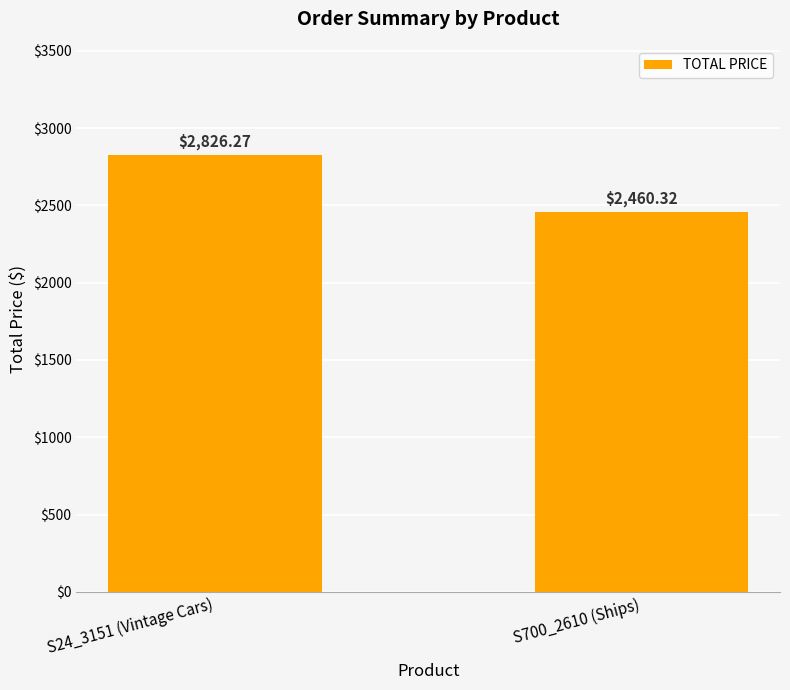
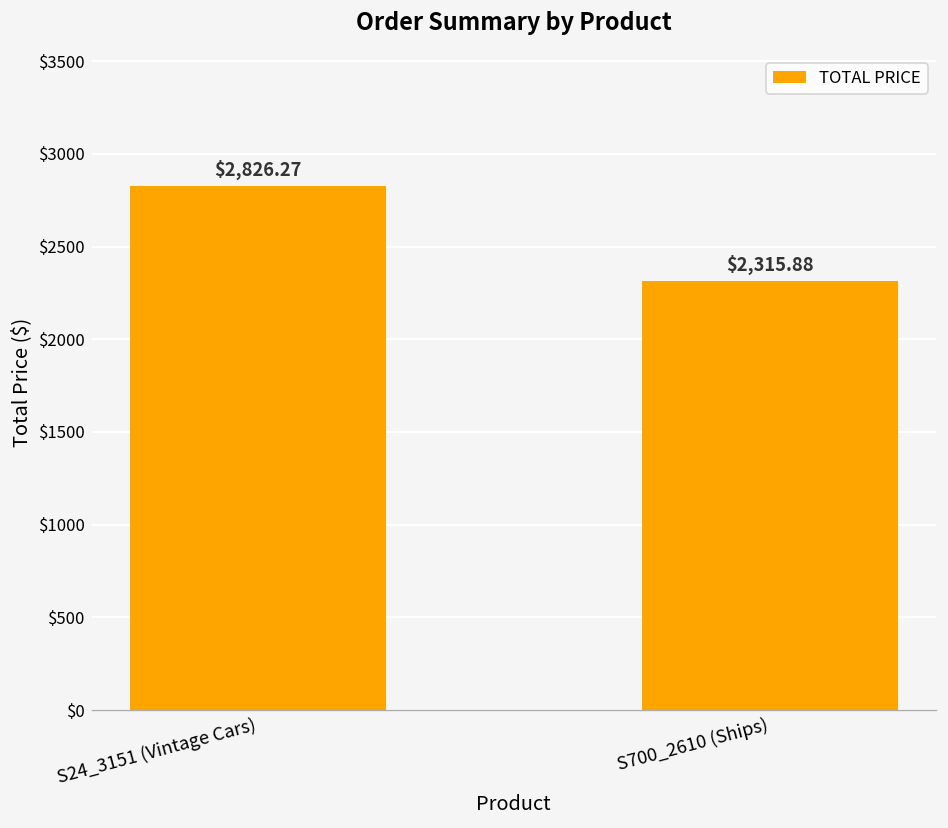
S700_2610 (Ships): $2,460.32 -> $2,315.88
